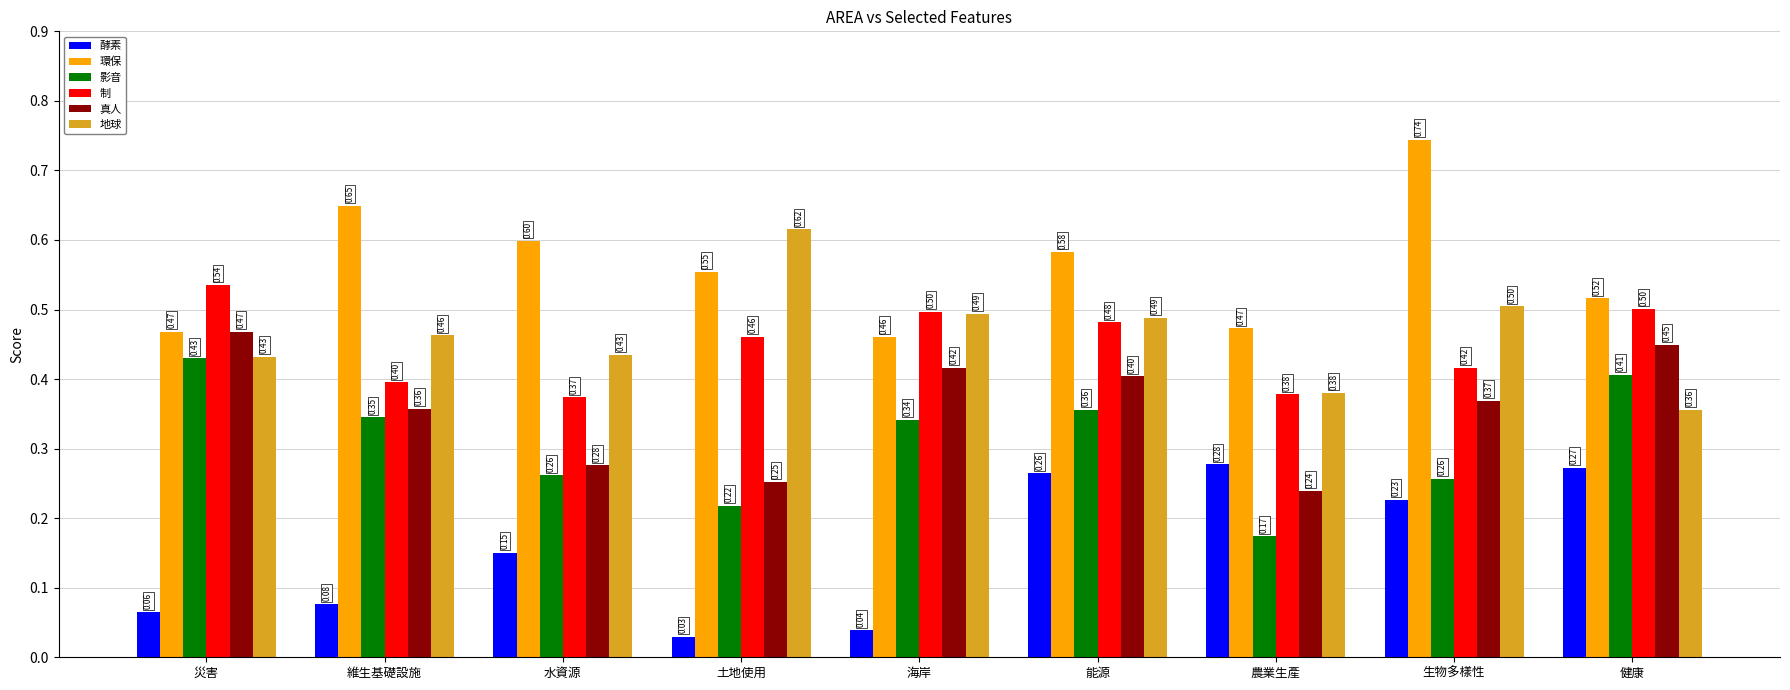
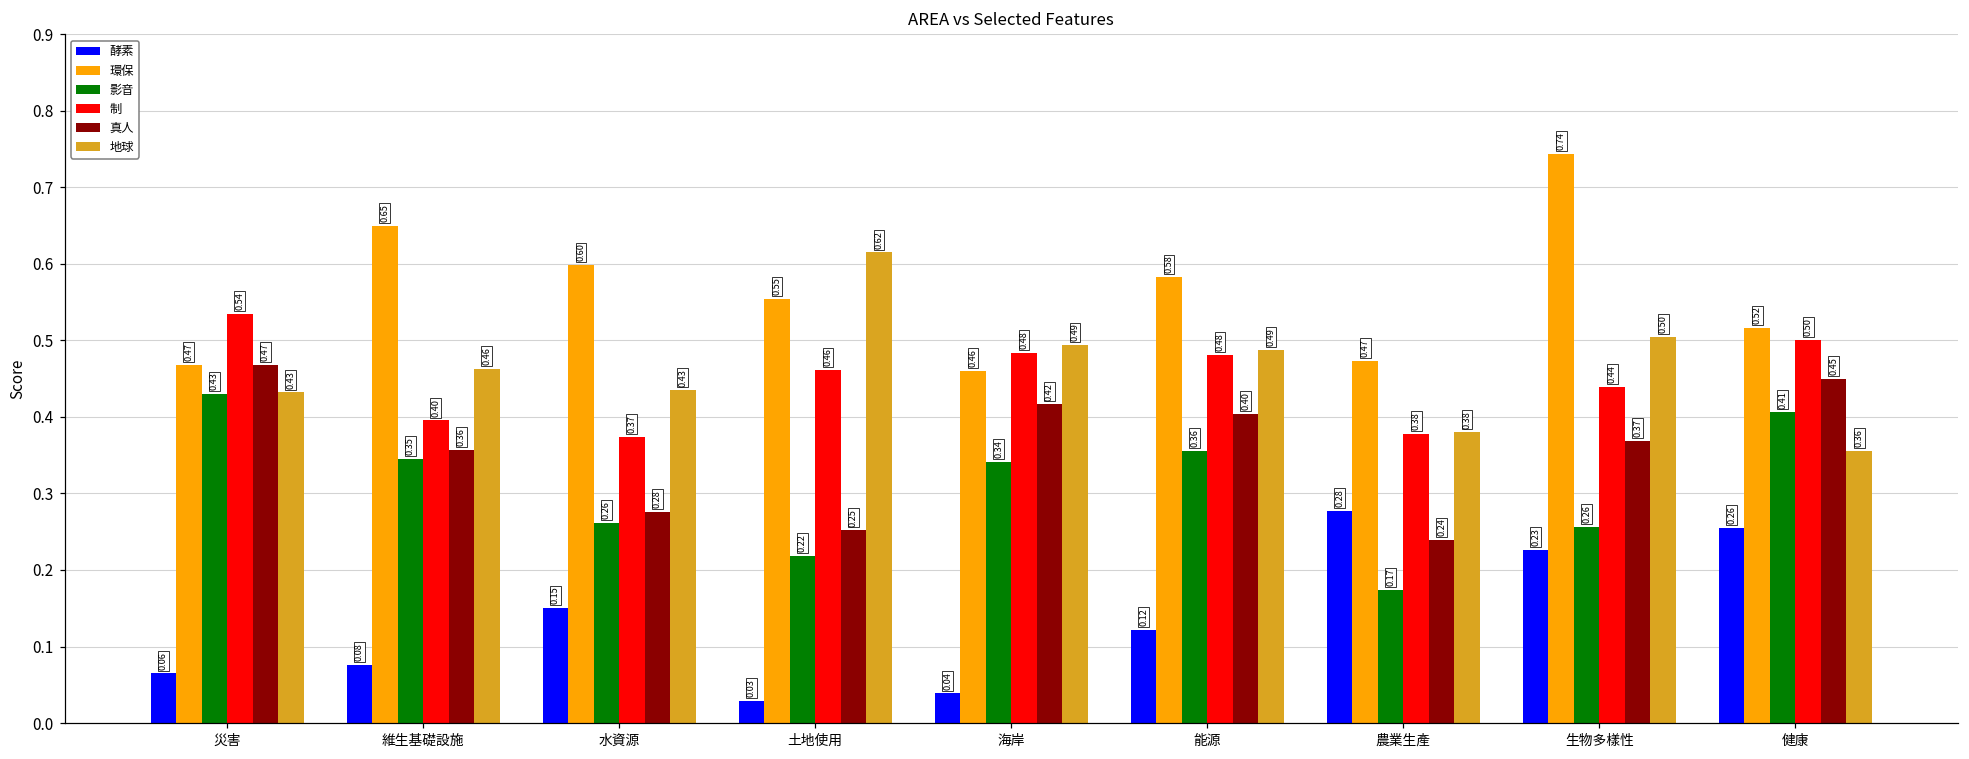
制, 海岸: 0.50 -> 0.48
酵素, 能源: 0.26 -> 0.12
制, 生物多樣性: 0.42 -> 0.44
酵素, 健康: 0.27 -> 0.26
